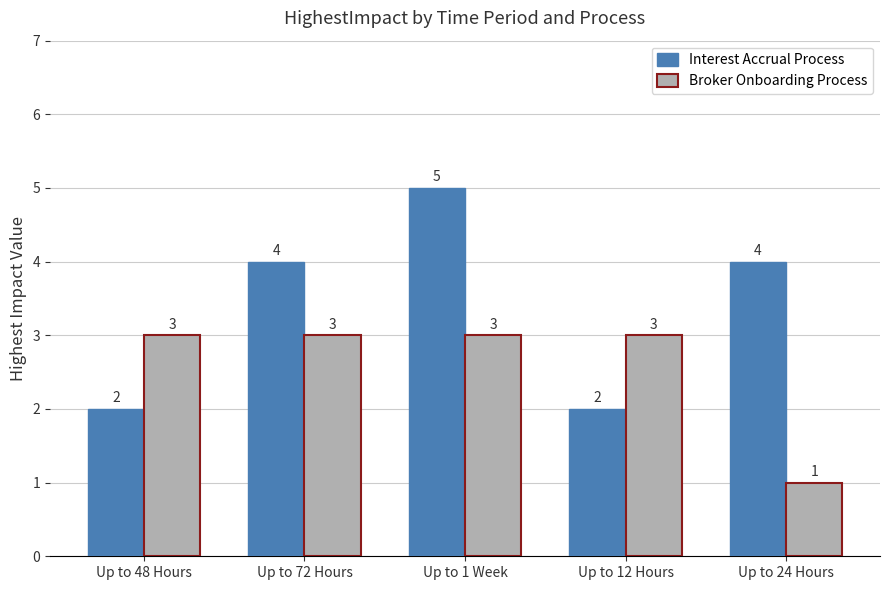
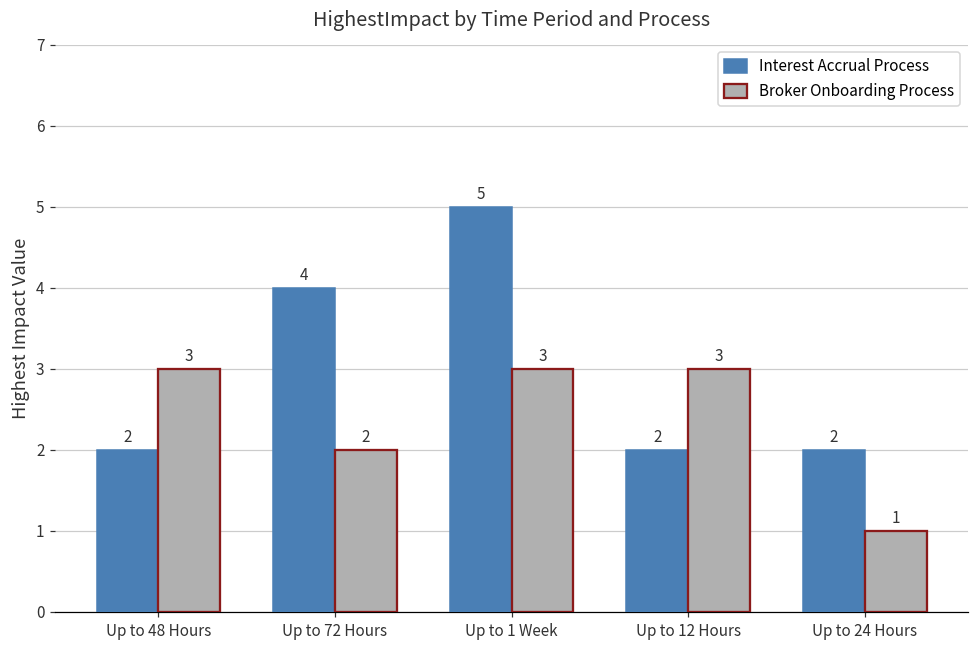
Broker Onboarding Process, Up to 72 Hours: 3 -> 2
Interest Accrual Process, Up to 24 Hours: 4 -> 2
